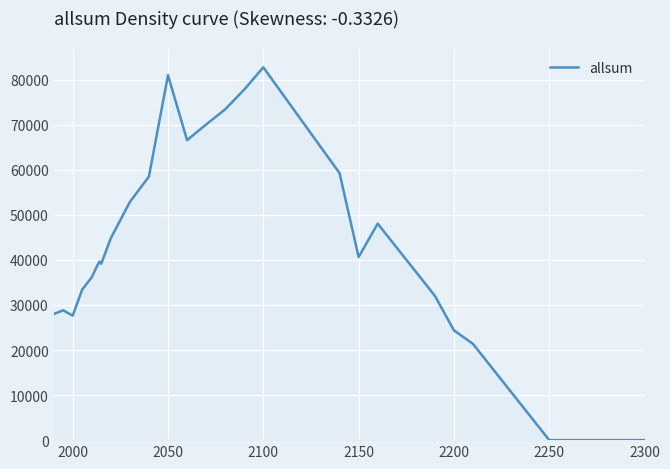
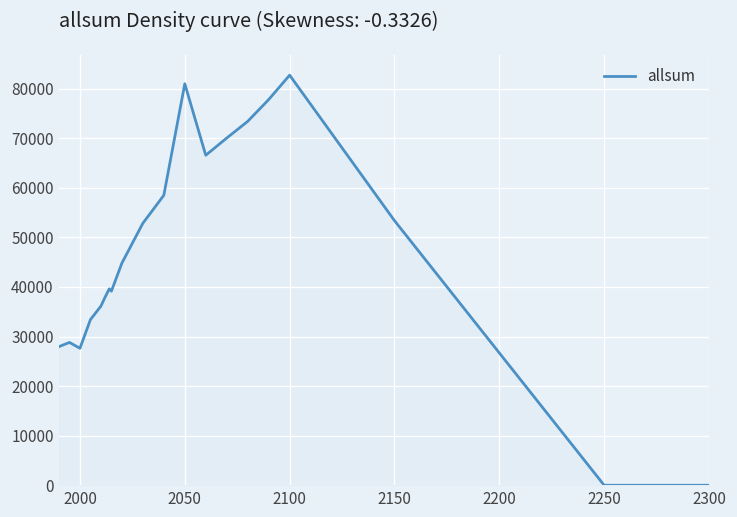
2150: 41000 -> 53000
2200: 24000 -> 27000
